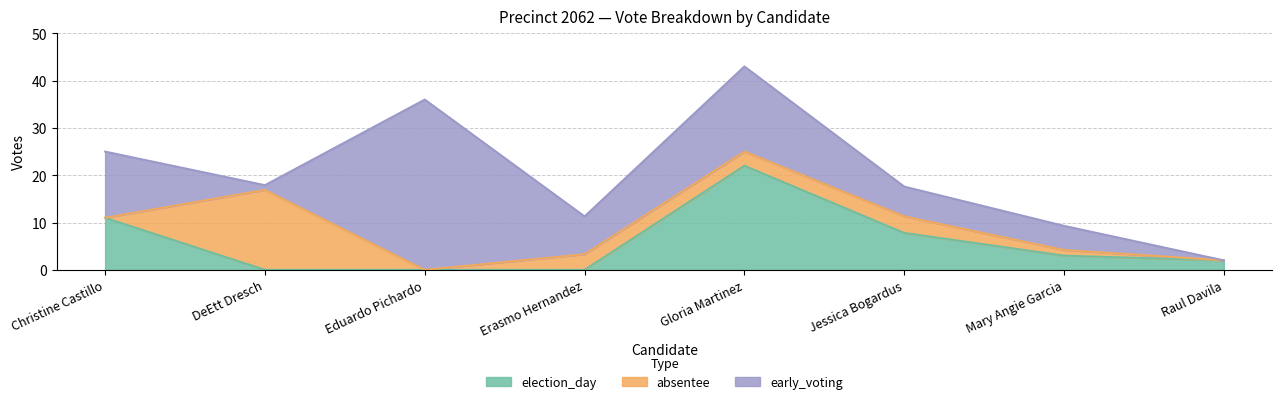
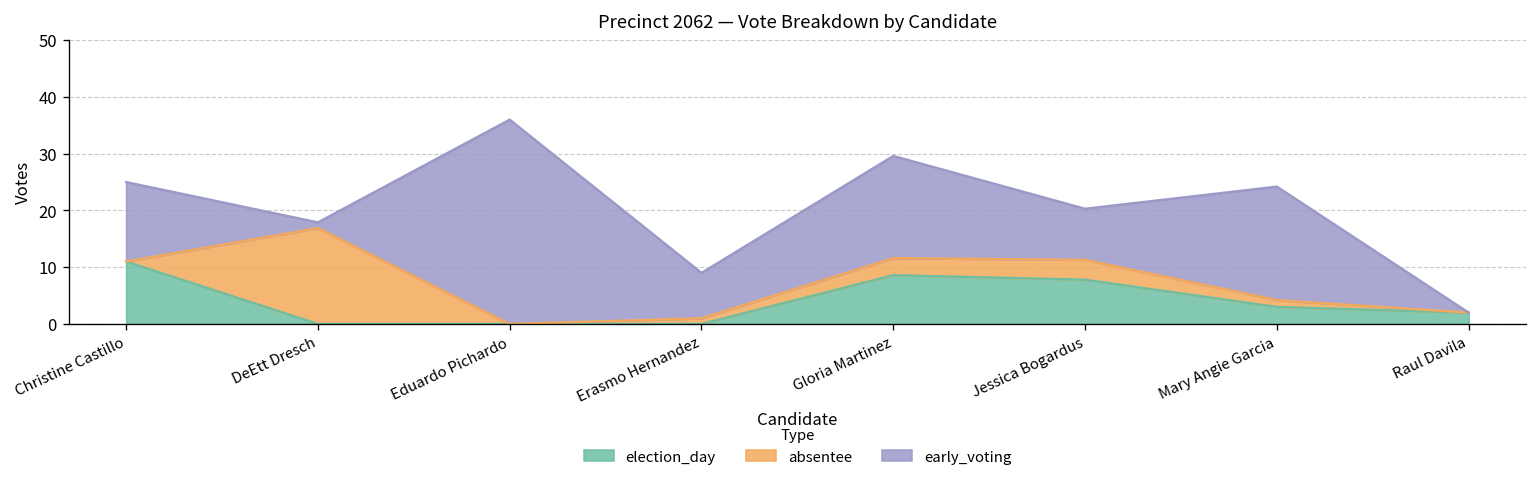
absentee, Erasmo Hernandez: 3 -> 1
election_day, Gloria Martinez: 22 -> 9
early_voting, Jessica Bogardus: 6 -> 9
early_voting, Mary Angie Garcia: 5 -> 20
